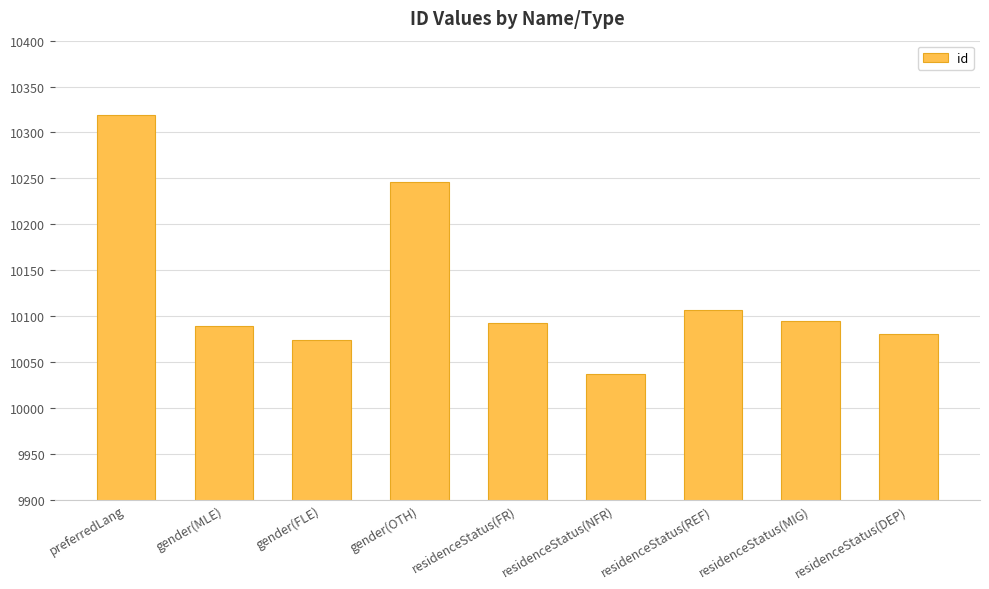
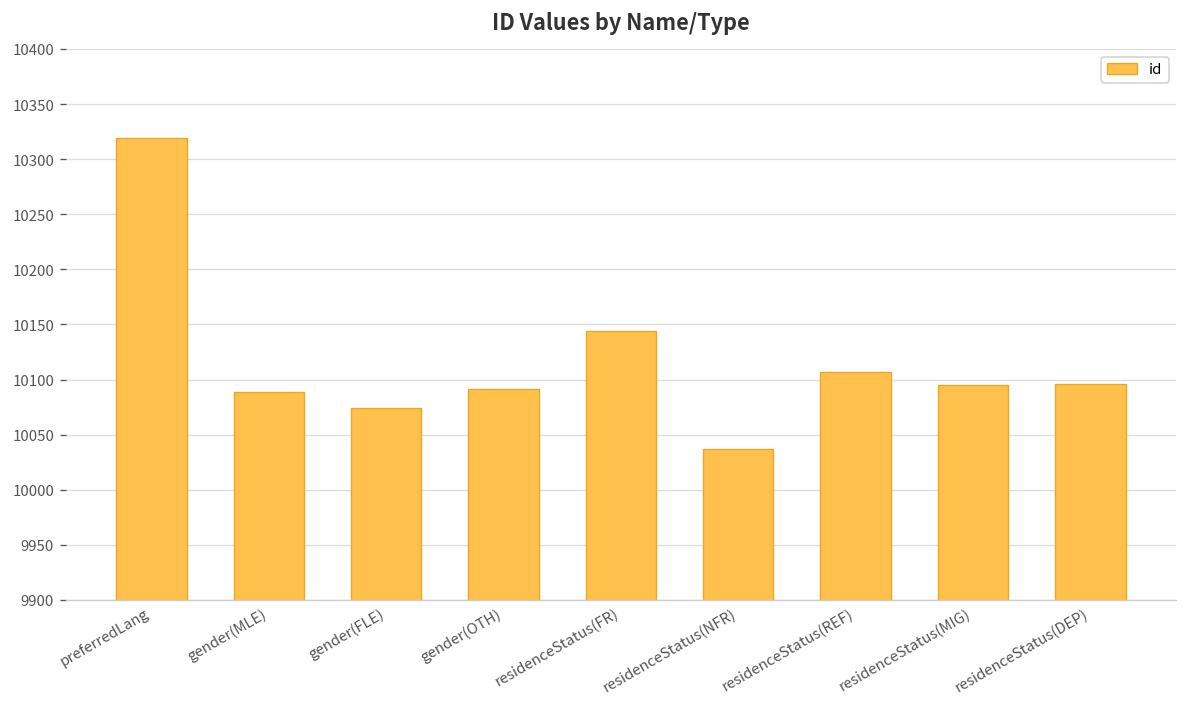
gender(OTH): 10250 -> 10090
residenceStatus(FR): 10090 -> 10140
residenceStatus(DEP): 10080 -> 10100
